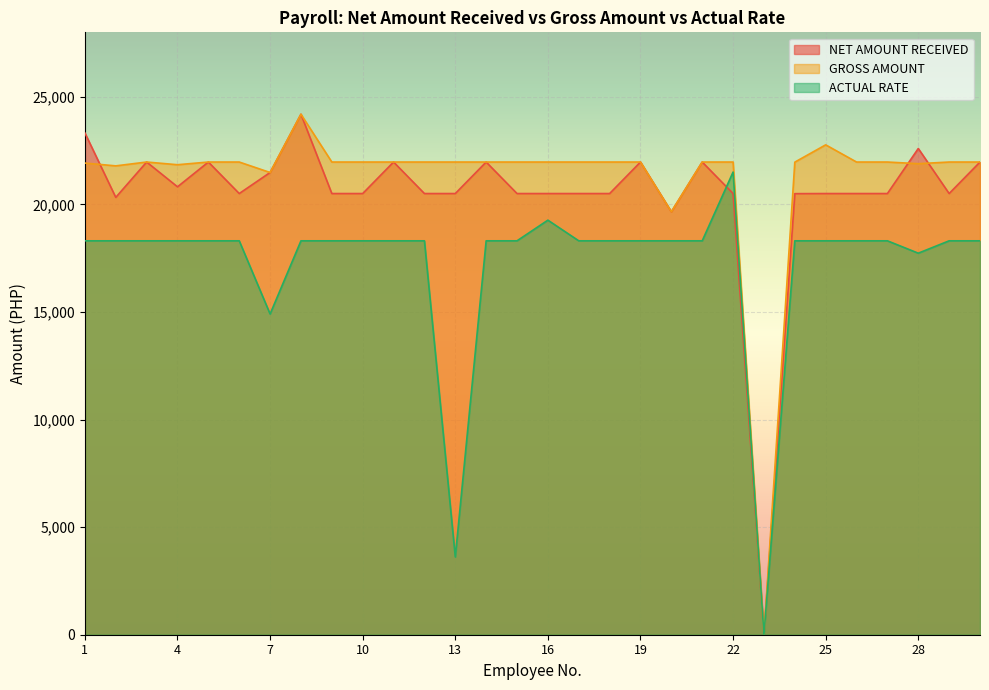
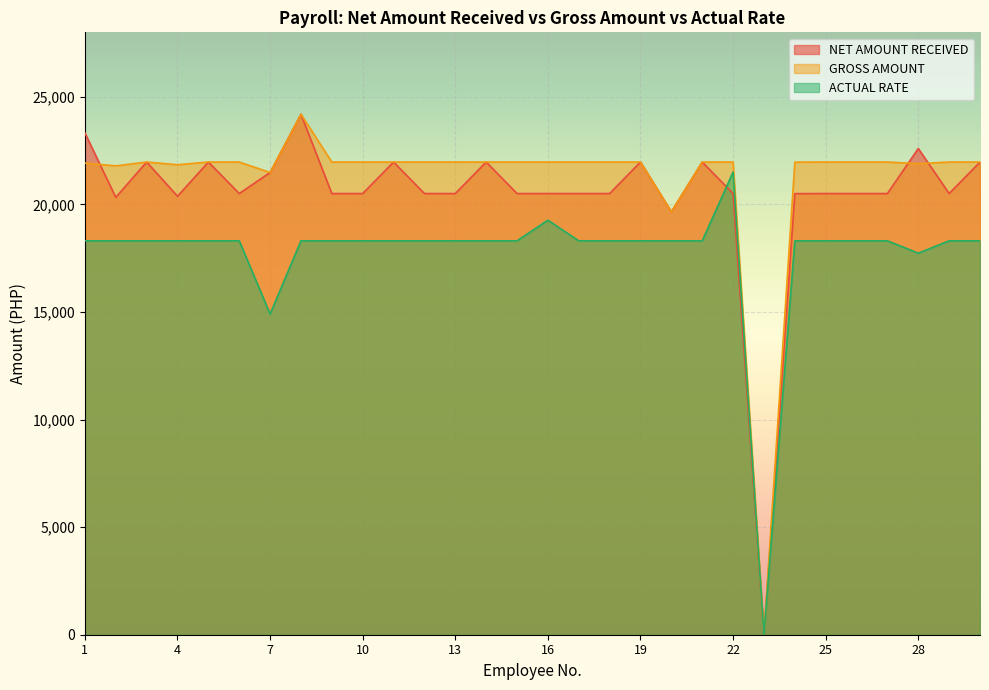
NET AMOUNT RECEIVED, 4: 20,800 -> 20,400
ACTUAL RATE, 13: 3,600 -> 18,300
GROSS AMOUNT, 25: 22,800 -> 22,000
